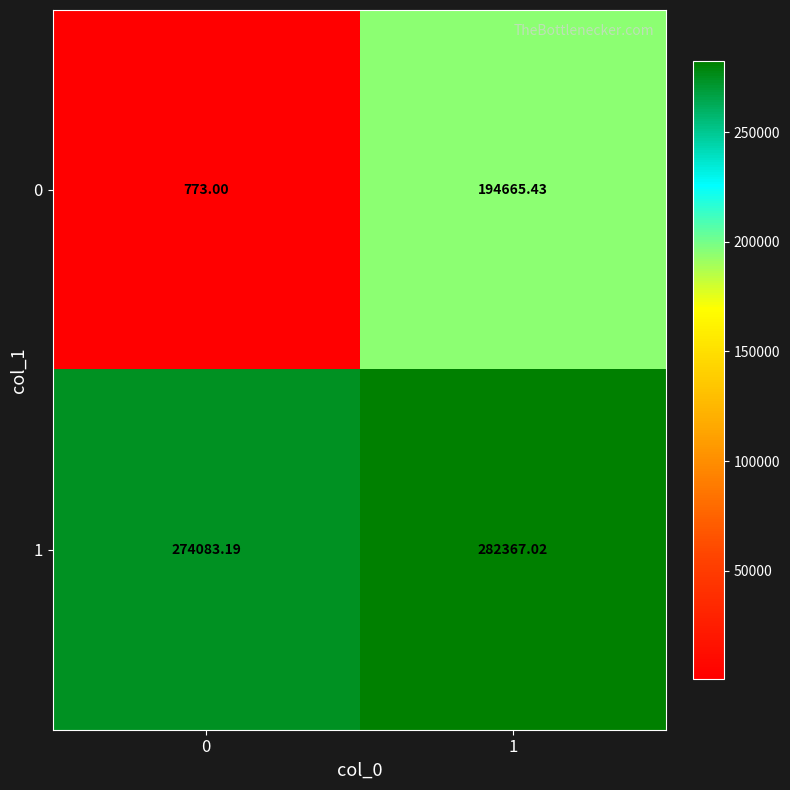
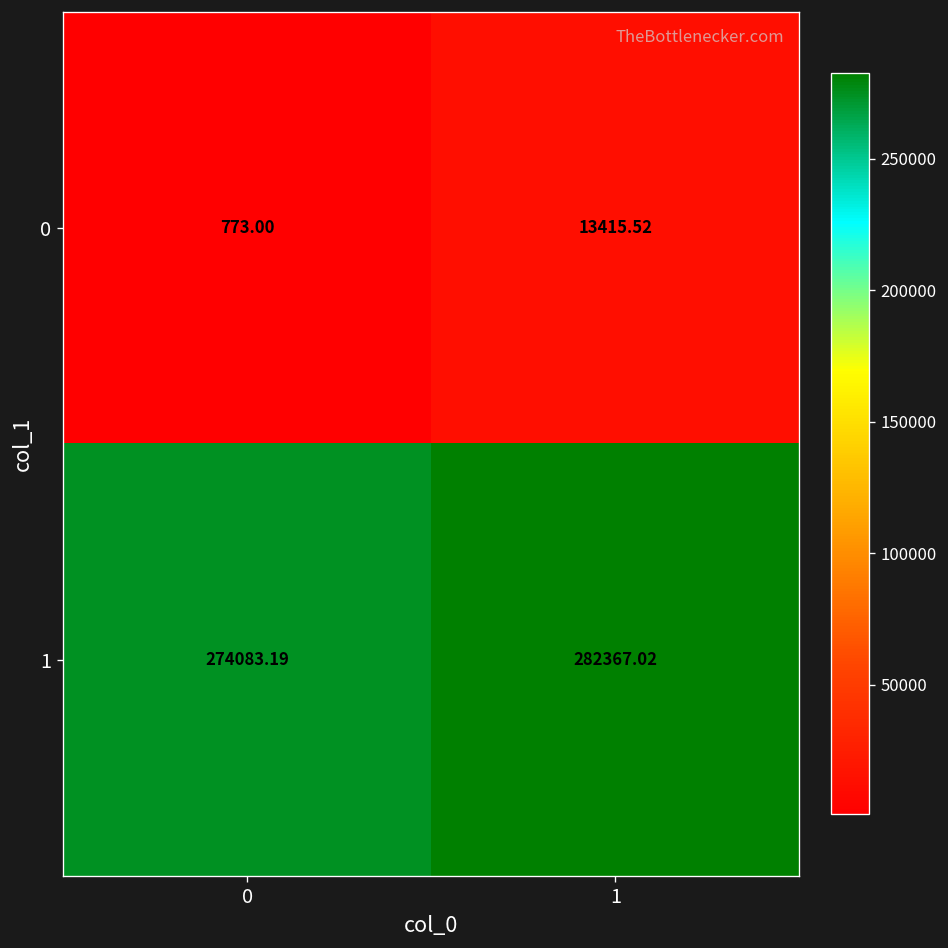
0, 1: 194665.43 -> 13415.52
